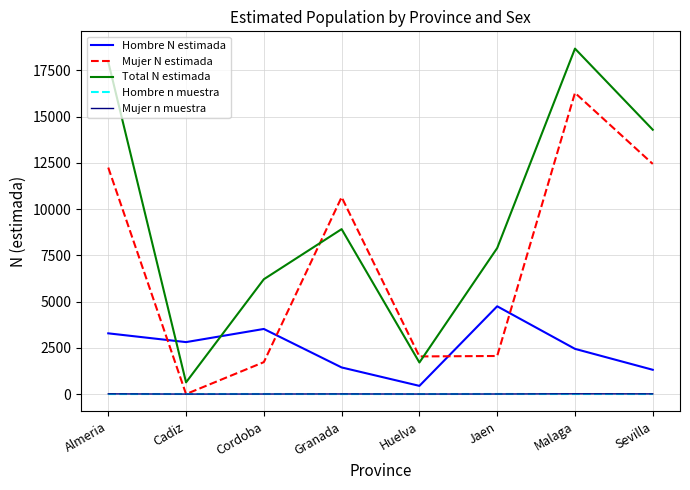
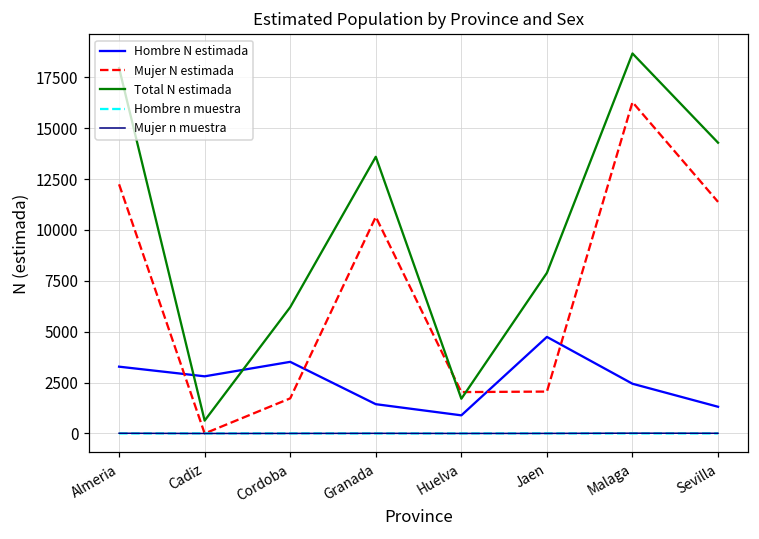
Total N estimada, Granada: 8900 -> 13600
Hombre N estimada, Huelva: 400 -> 900
Mujer N estimada, Sevilla: 12400 -> 11400
